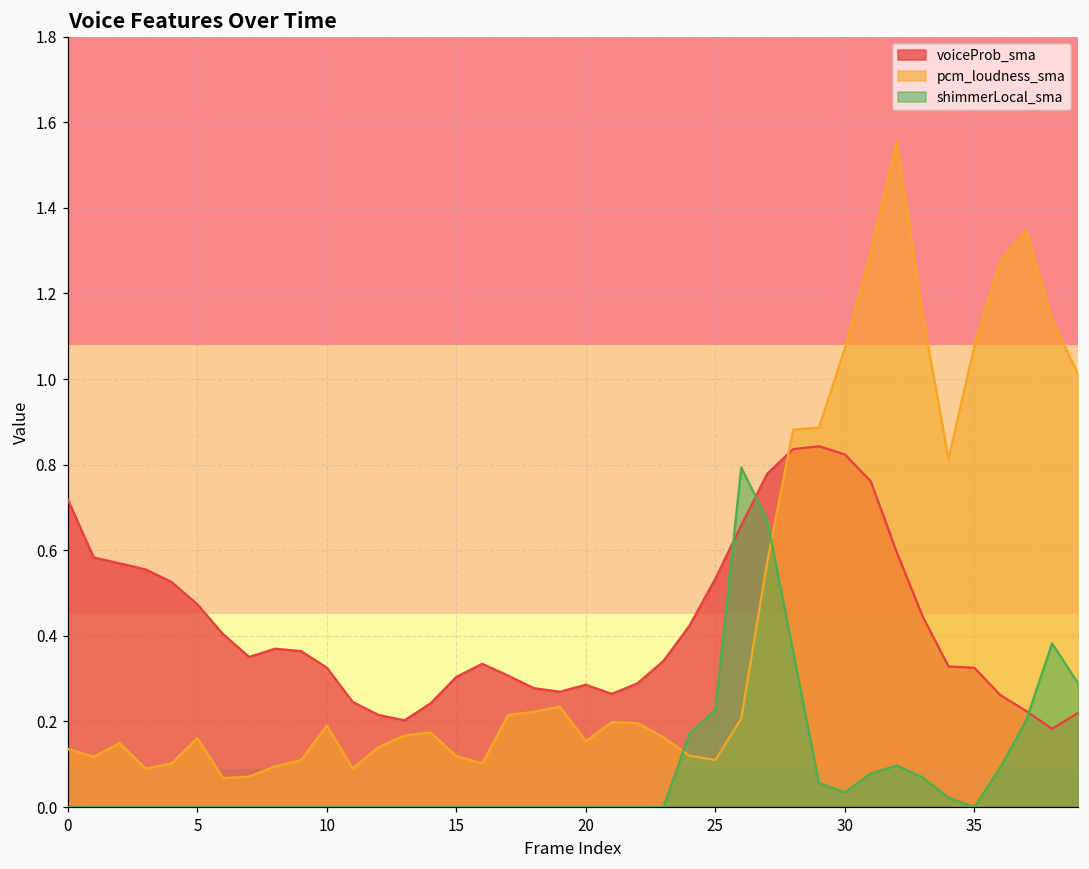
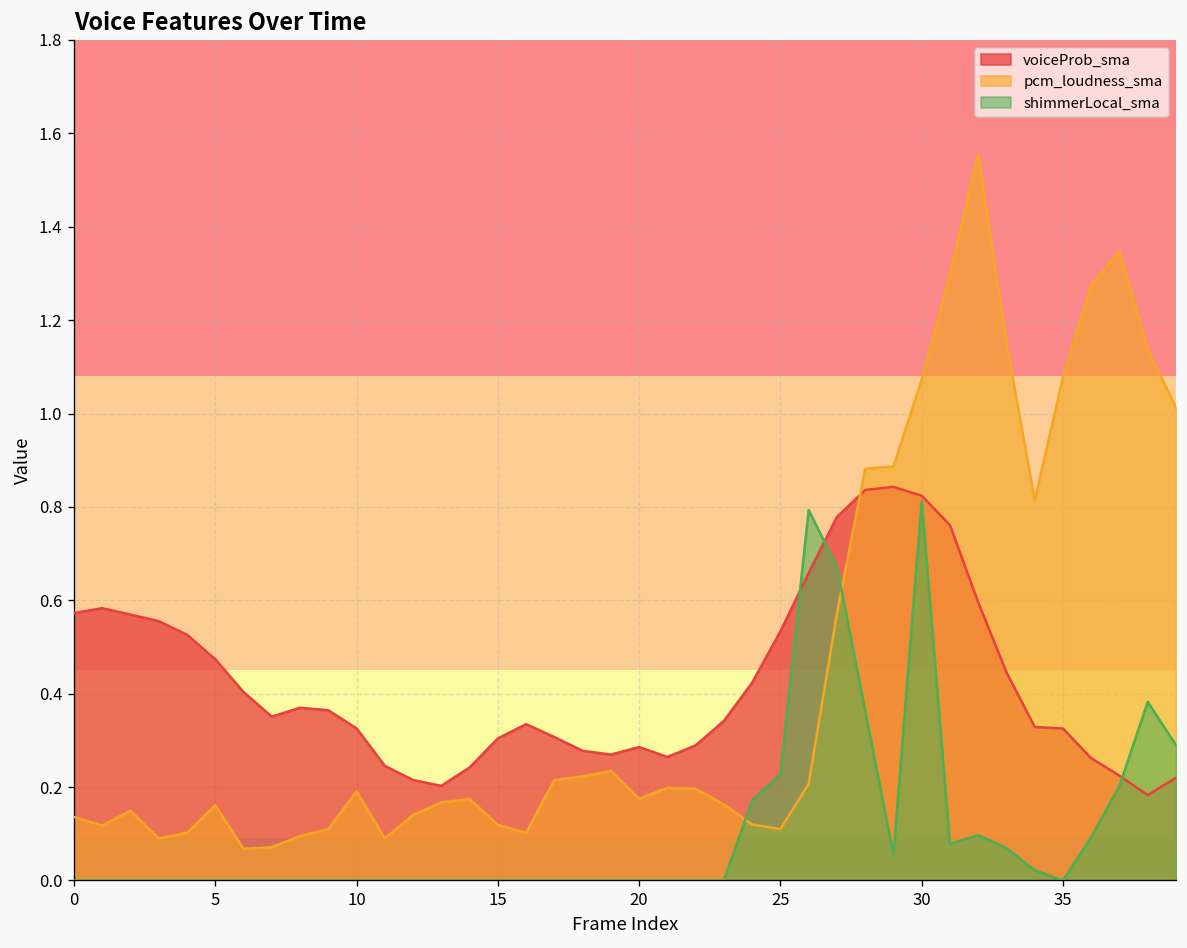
voiceProb_sma, 0: 0.72 -> 0.57
pcm_loudness_sma, 20: 0.15 -> 0.17
shimmerLocal_sma, 30: 0.03 -> 0.81
